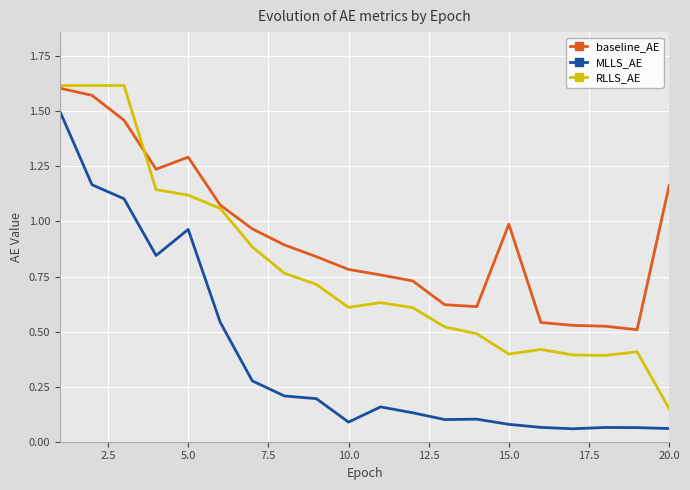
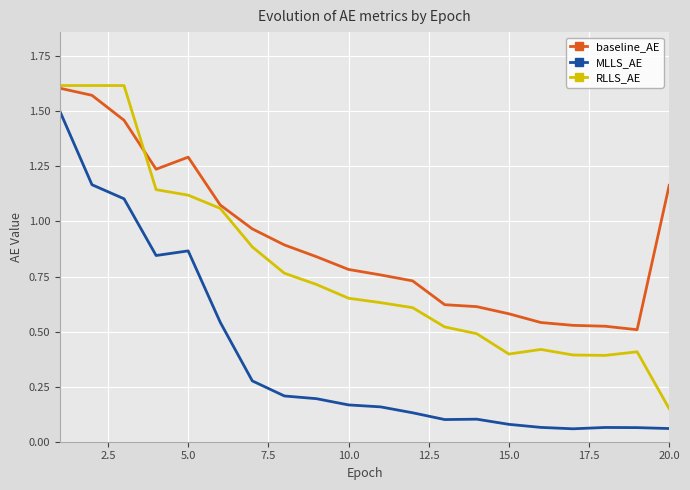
MLLS_AE, 5.0: 0.96 -> 0.87
MLLS_AE, 10.0: 0.09 -> 0.17
RLLS_AE, 10.0: 0.61 -> 0.65
baseline_AE, 15.0: 0.99 -> 0.58
